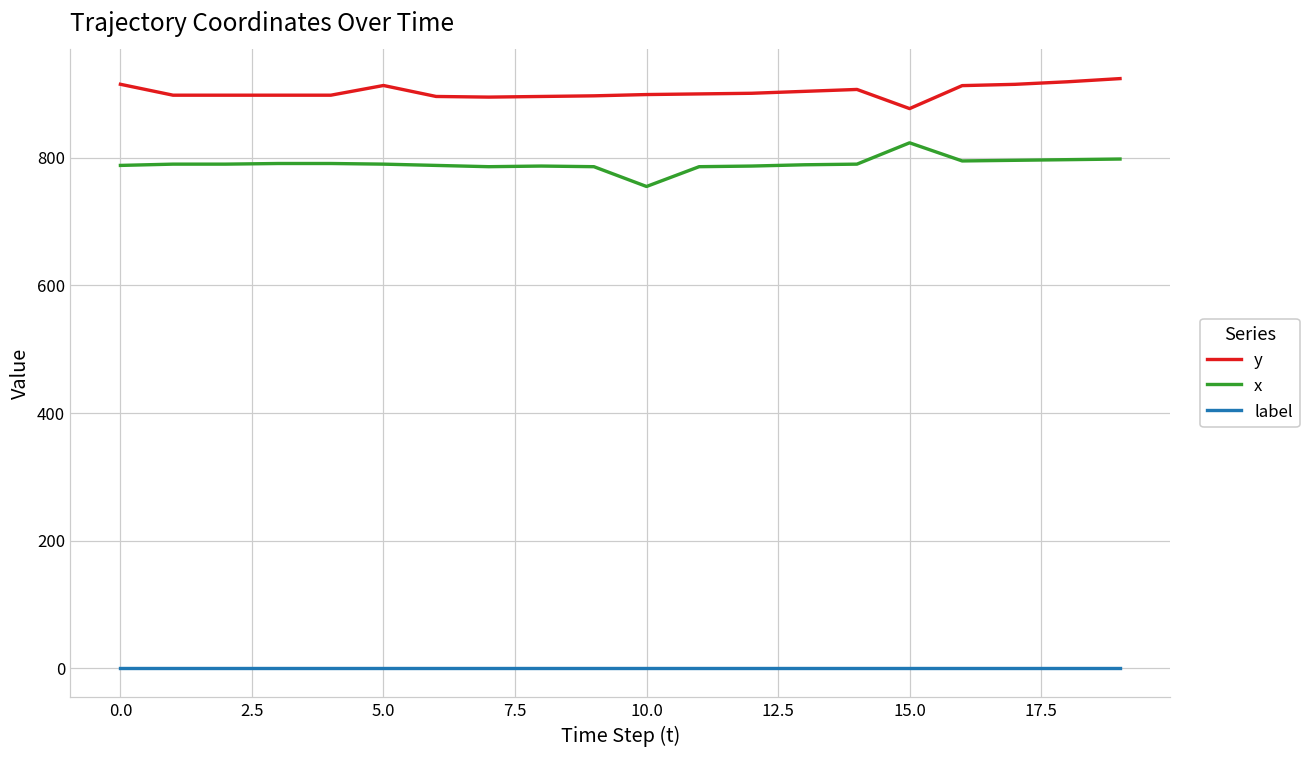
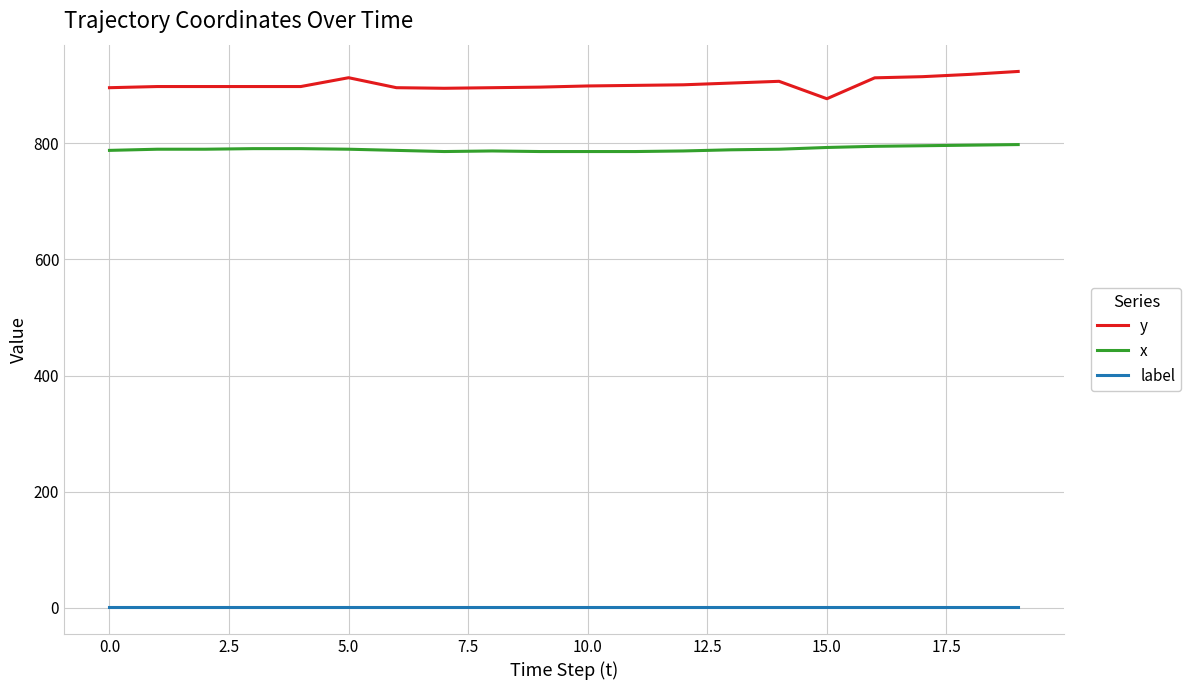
y, 0.0: 920 -> 900
x, 10.0: 760 -> 790
x, 15.0: 820 -> 790
